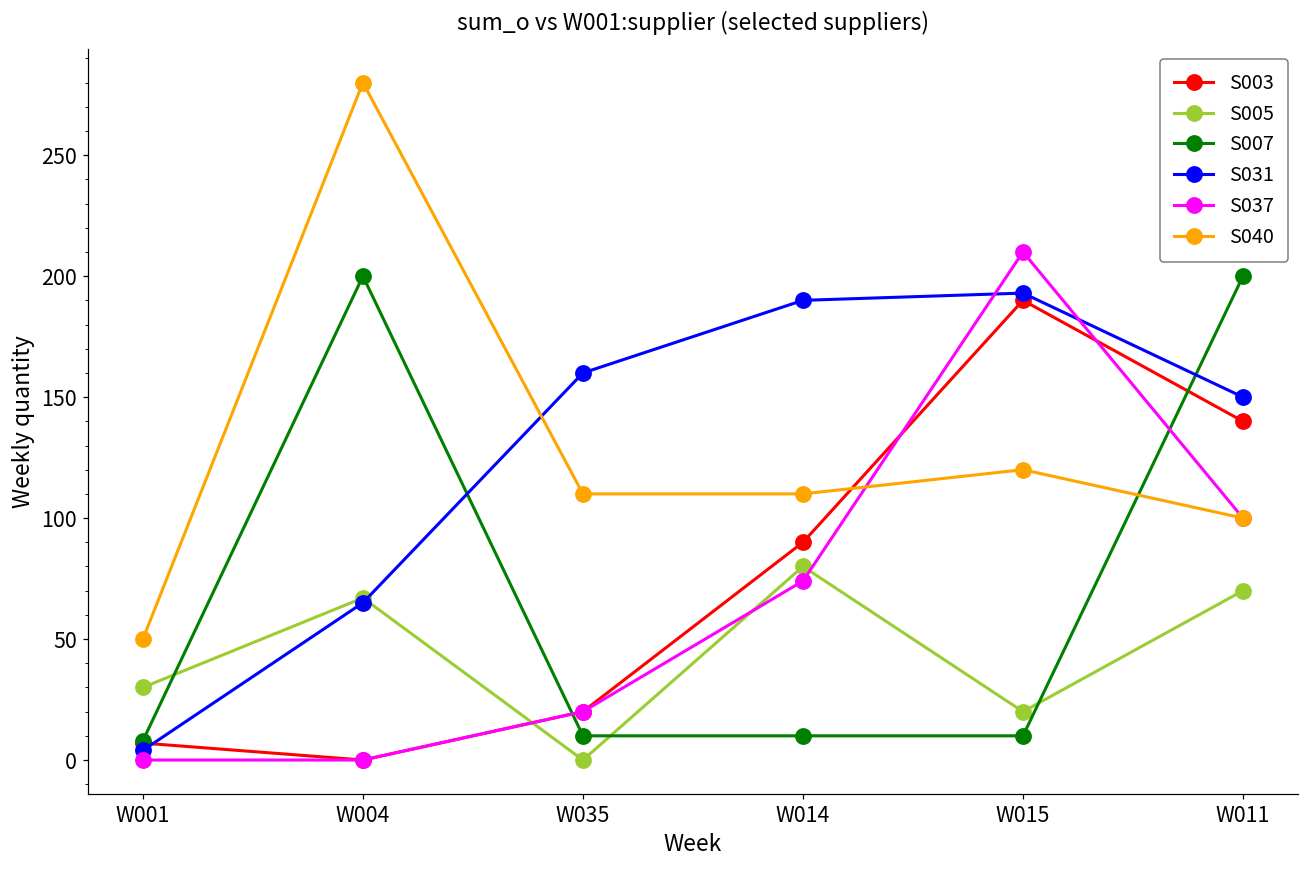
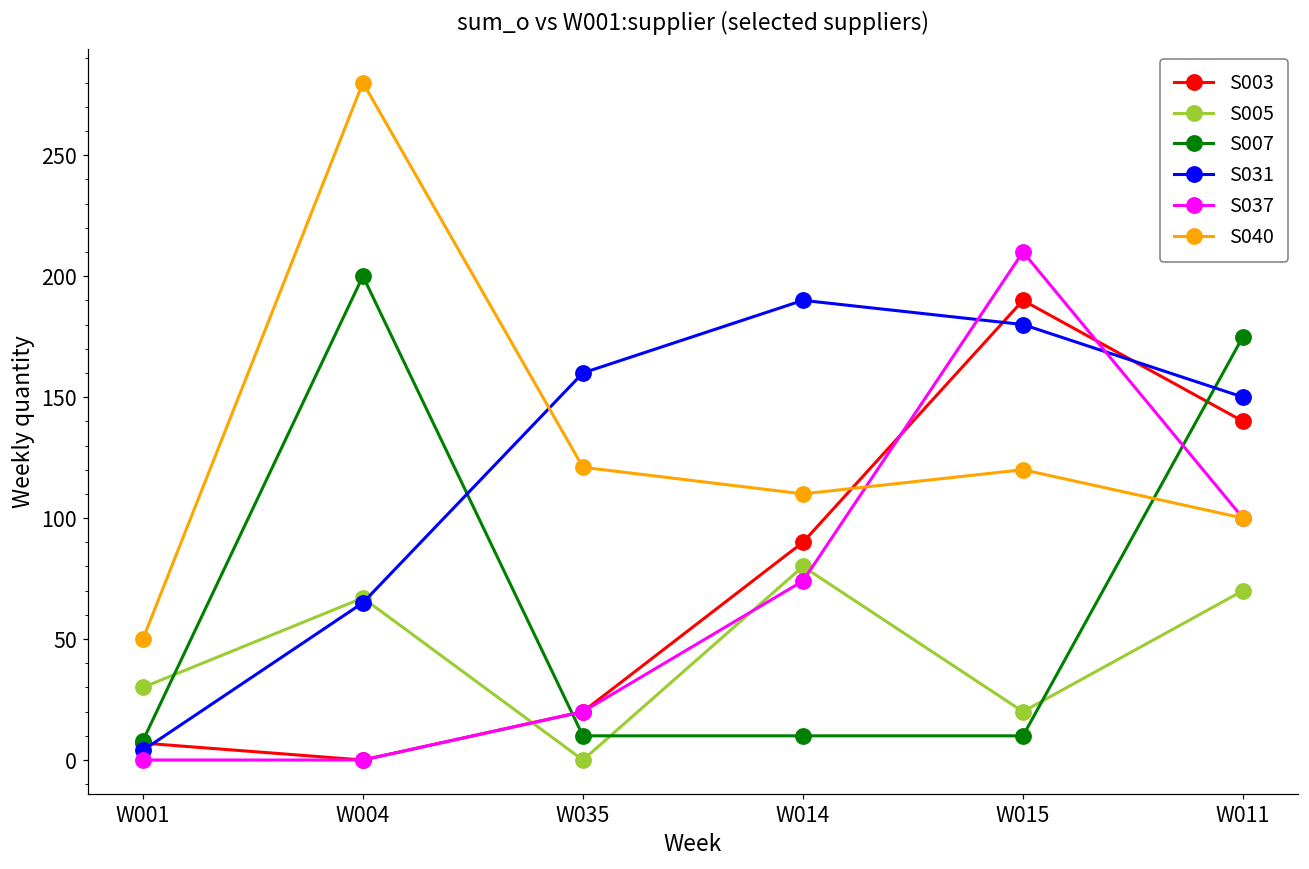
S040, W035: 110 -> 121
S031, W015: 193 -> 180
S007, W011: 200 -> 175
